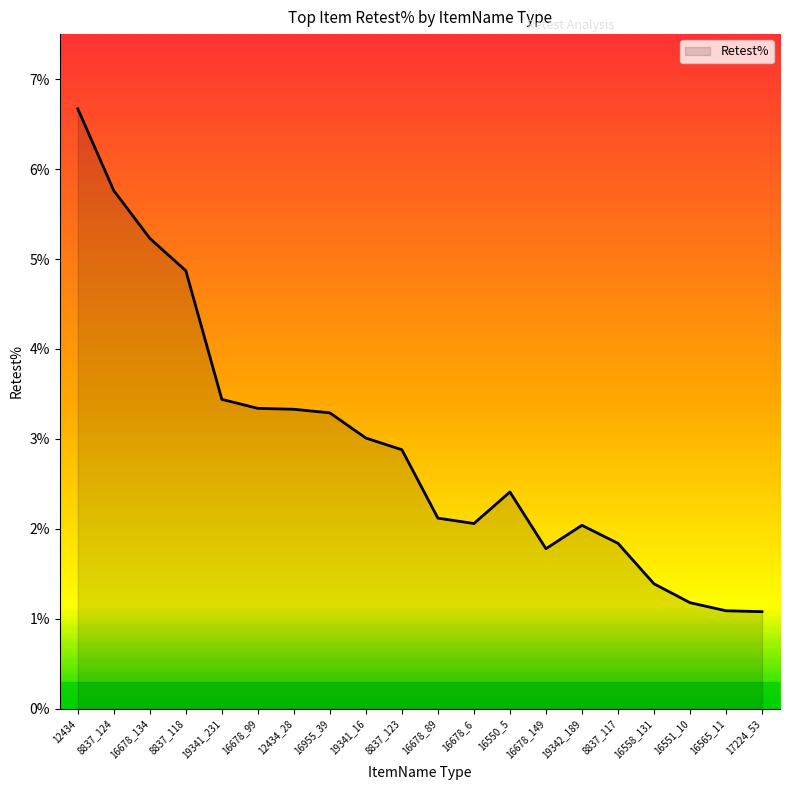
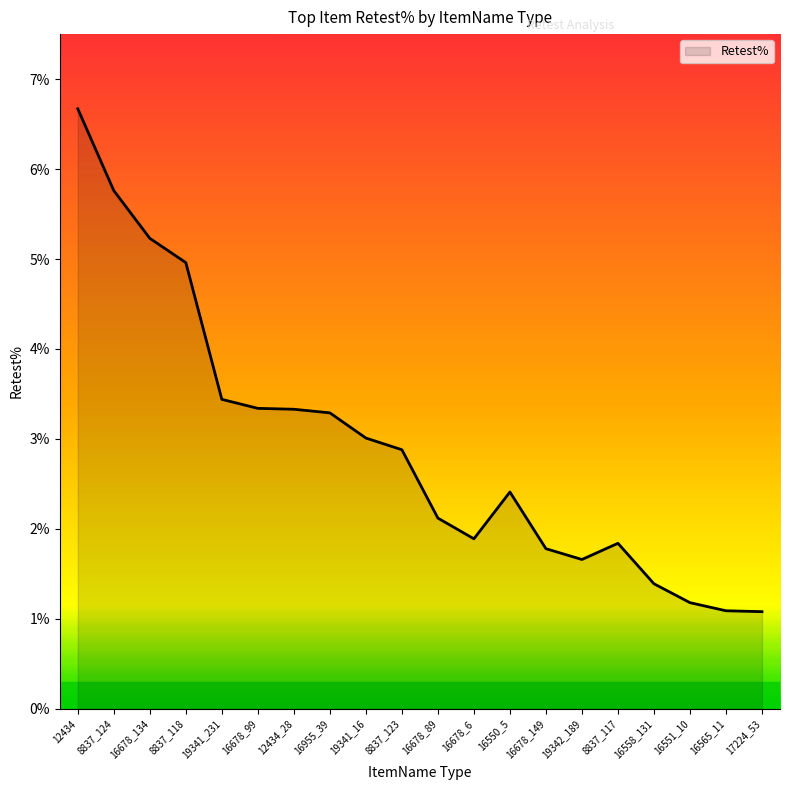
8837_118: 4.9% -> 5.0%
16678_6: 2.1% -> 1.9%
19342_189: 2.0% -> 1.7%
